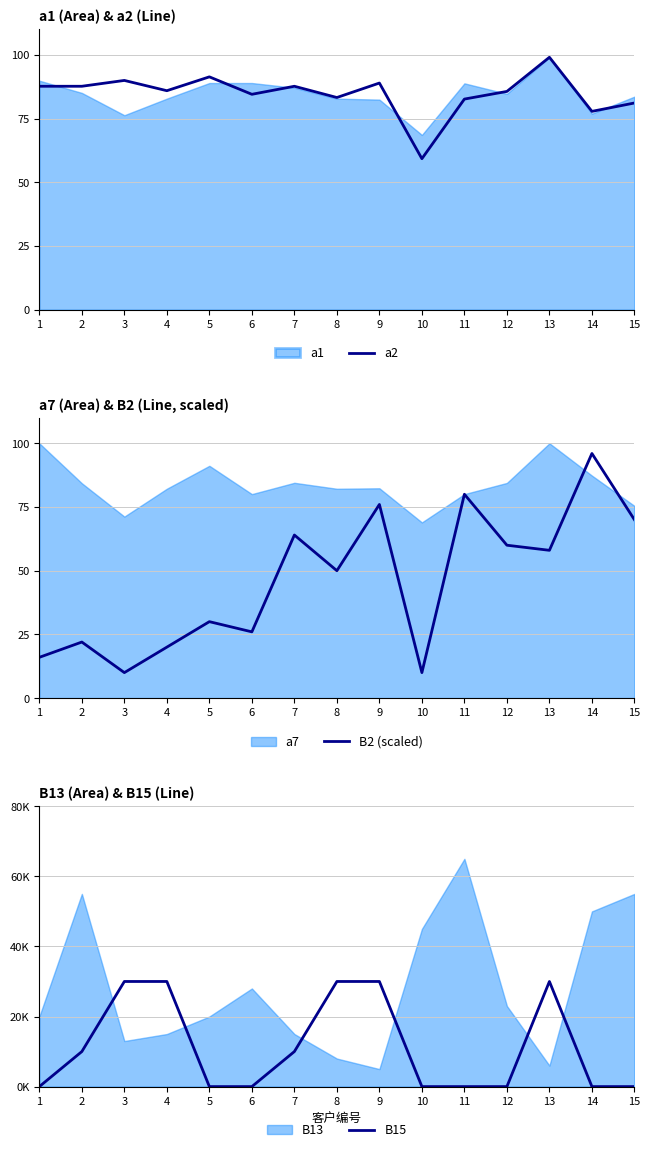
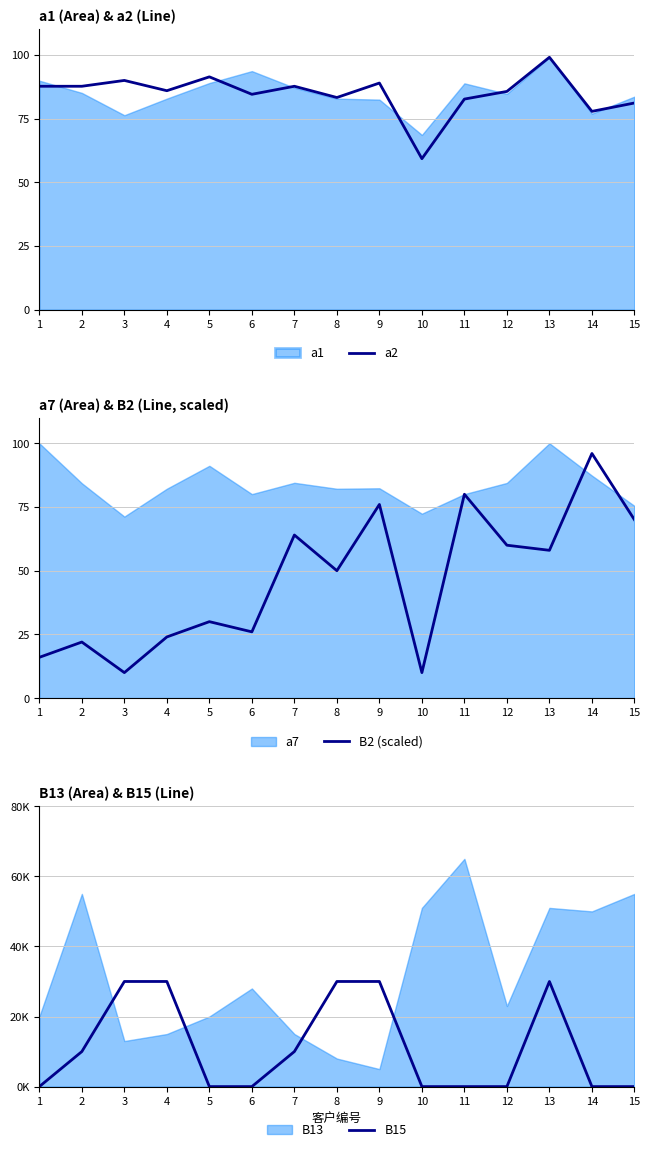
a1 (Area) & a2 (Line), a1, 6: 89 -> 94
a7 (Area) & B2 (Line, scaled), B2 (scaled), 4: 20 -> 24
a7 (Area) & B2 (Line, scaled), a7, 10: 69 -> 72
B13 (Area) & B15 (Line), B13, 10: 45000 -> 51000
B13 (Area) & B15 (Line), B13, 13: 6000 -> 51000
